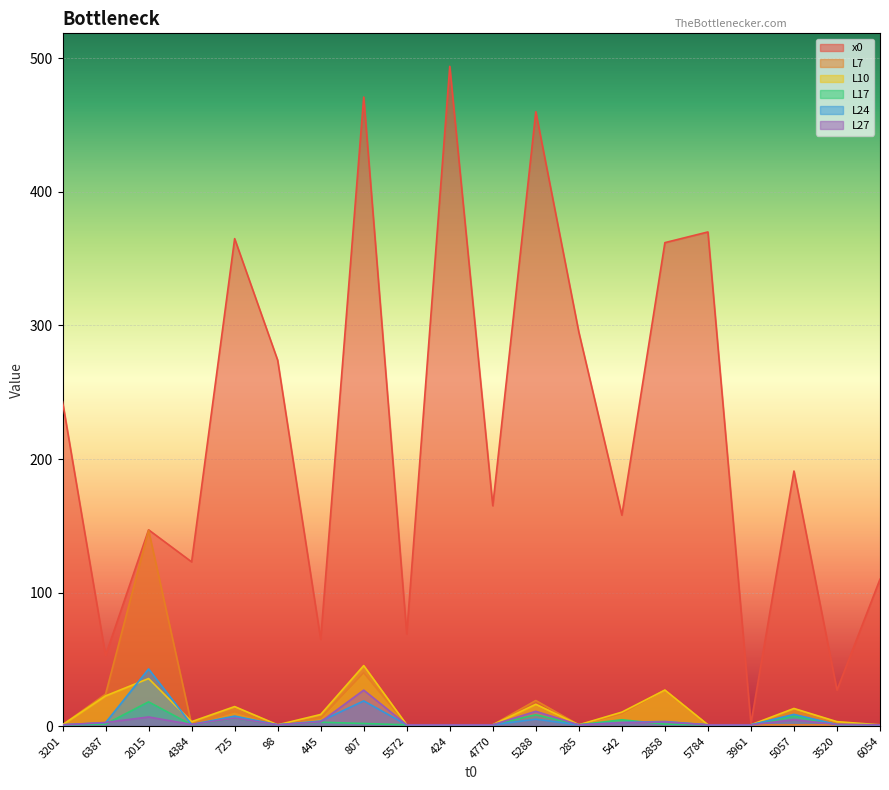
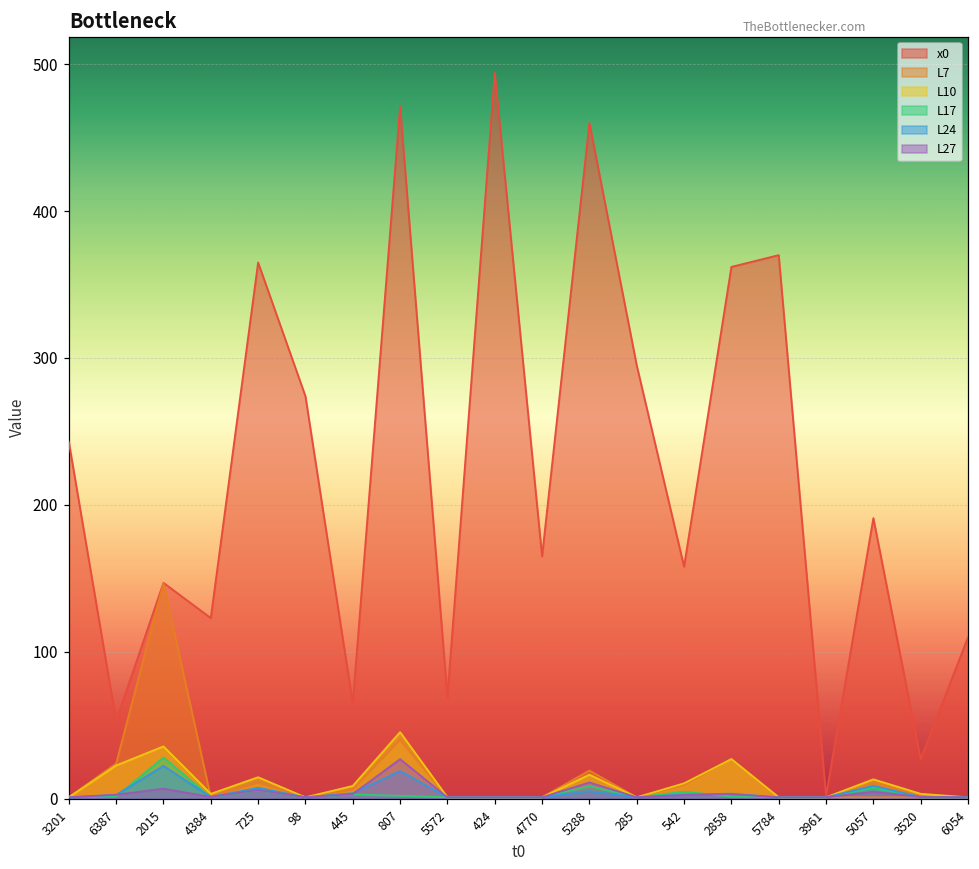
L17, 2015: 18 -> 28
L24, 2015: 43 -> 22
